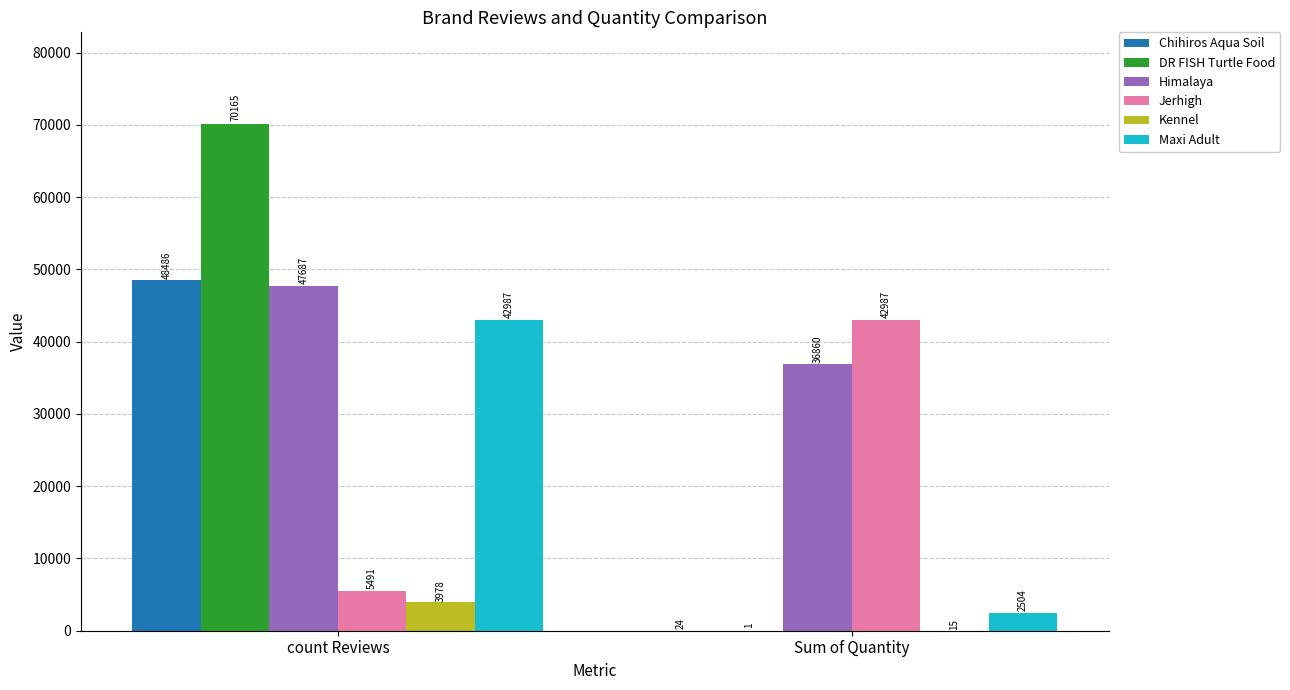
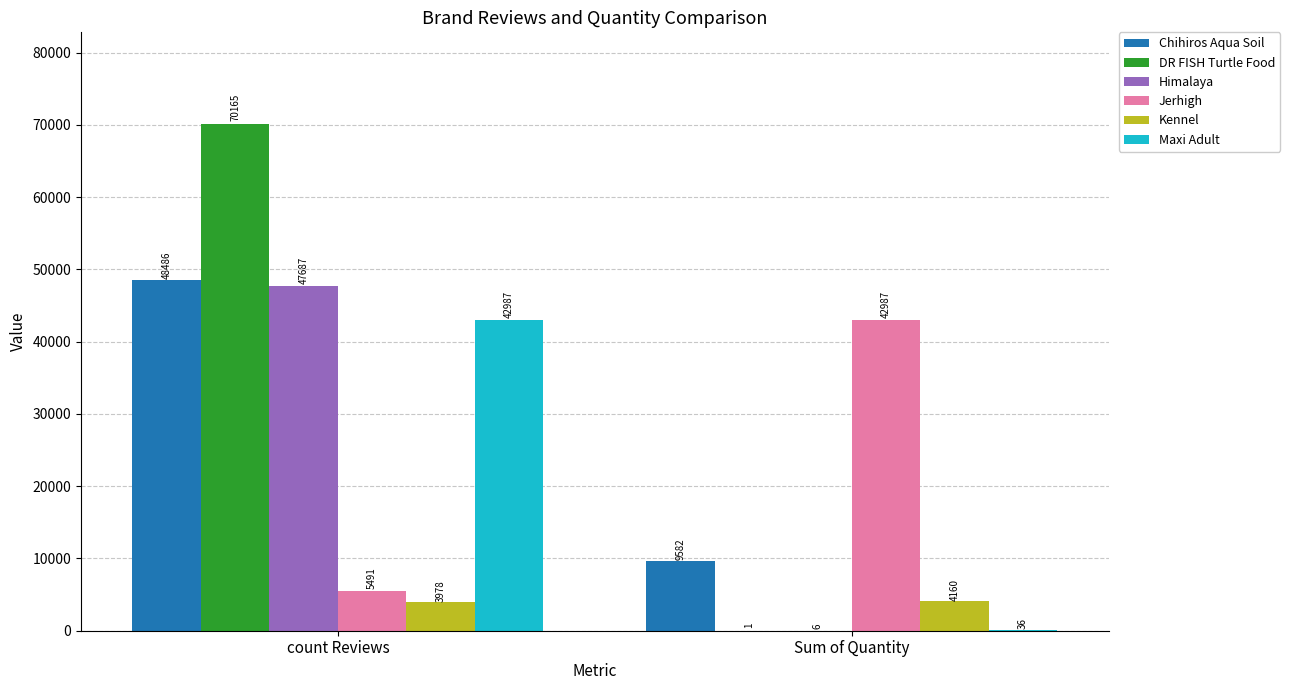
Chihiros Aqua Soil, Sum of Quantity: 24 -> 9582
Himalaya, Sum of Quantity: 36860 -> 6
Kennel, Sum of Quantity: 15 -> 4160
Maxi Adult, Sum of Quantity: 2504 -> 36
